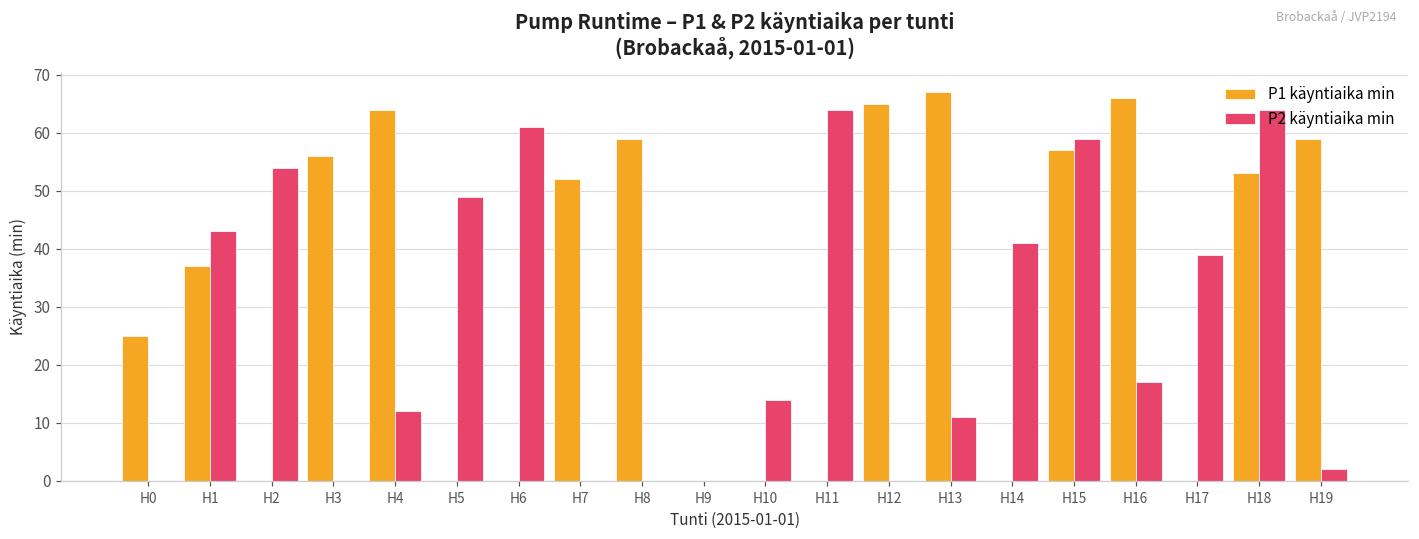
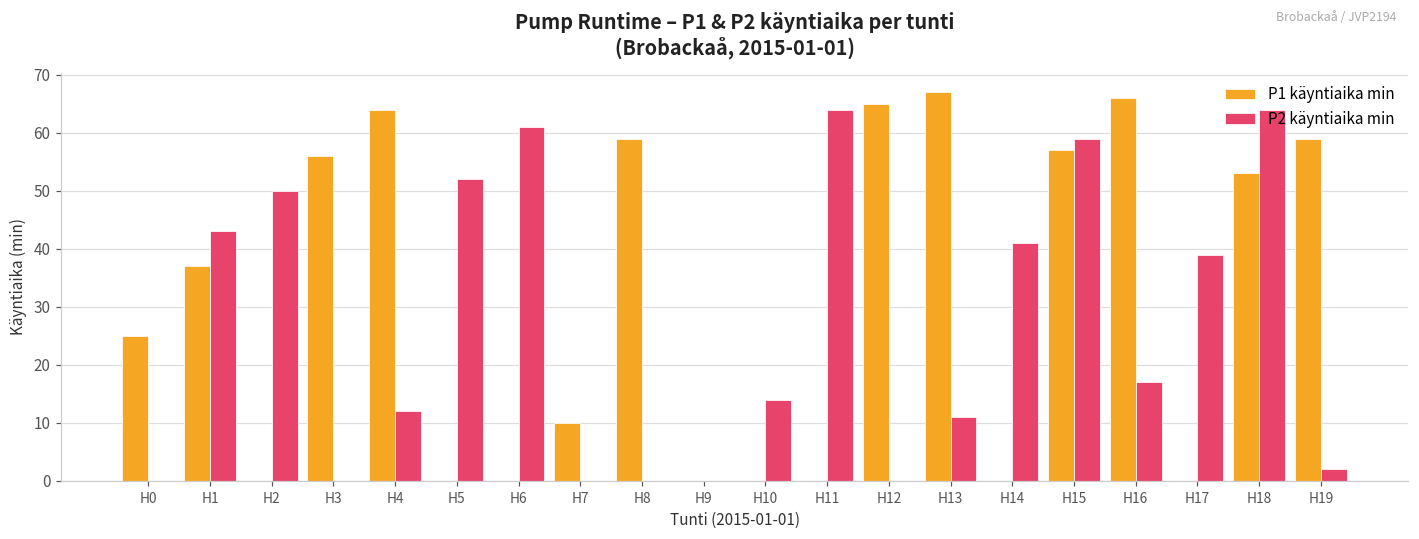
P2 käyntiaika min, H2: 54 -> 50
P2 käyntiaika min, H5: 49 -> 52
P1 käyntiaika min, H7: 52 -> 10
